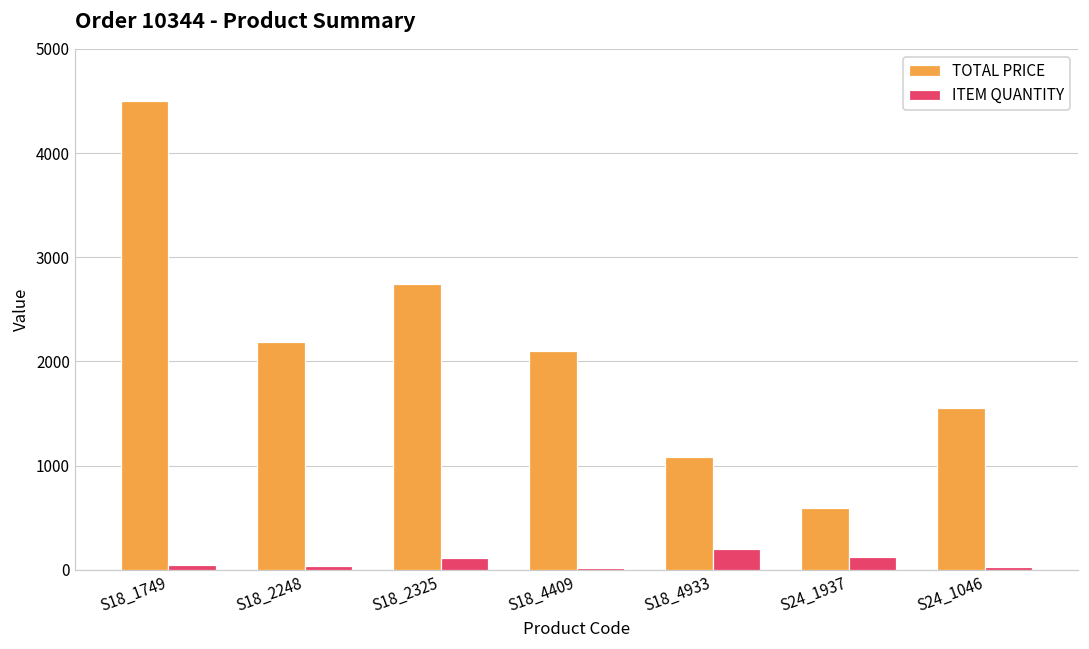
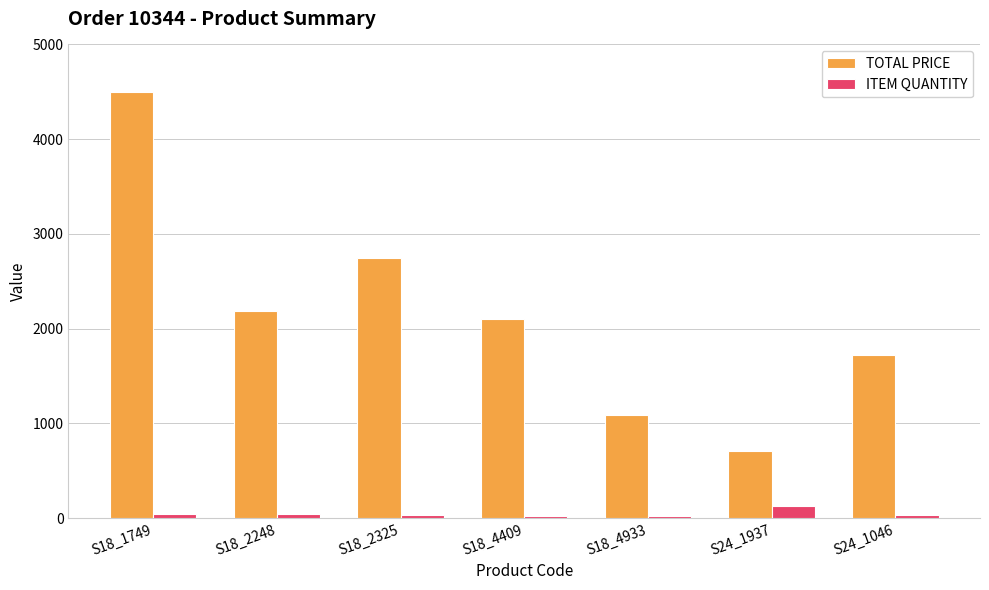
ITEM QUANTITY, S18_2325: 100 -> 0
ITEM QUANTITY, S18_4933: 200 -> 0
TOTAL PRICE, S24_1937: 600 -> 700
TOTAL PRICE, S24_1046: 1600 -> 1700
